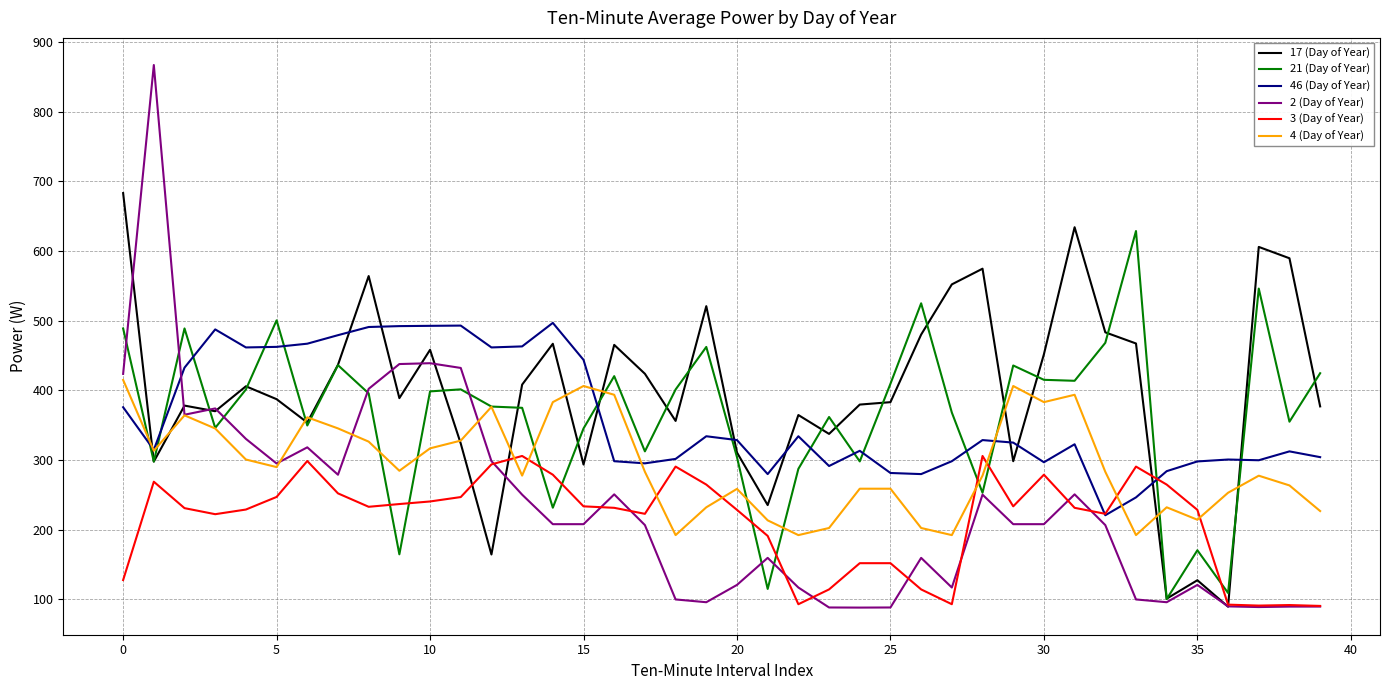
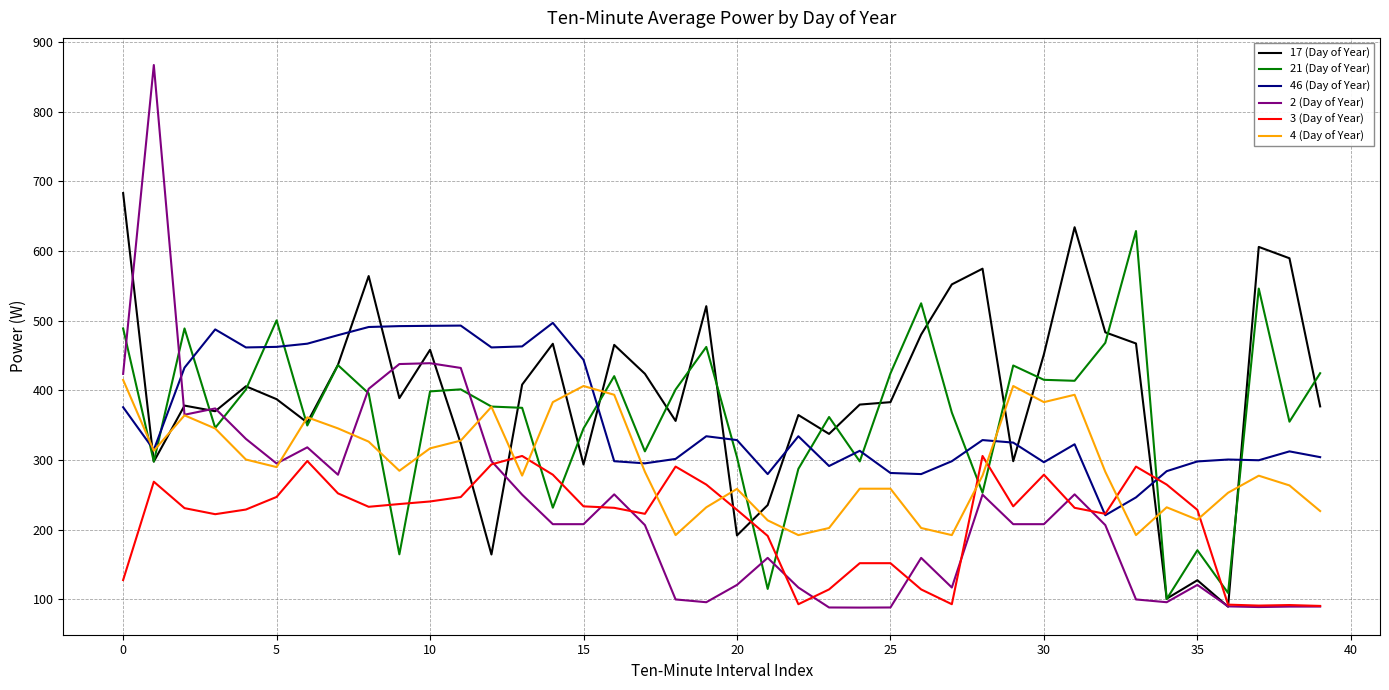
17 (Day of Year), 20: 310 -> 190
21 (Day of Year), 25: 410 -> 420
